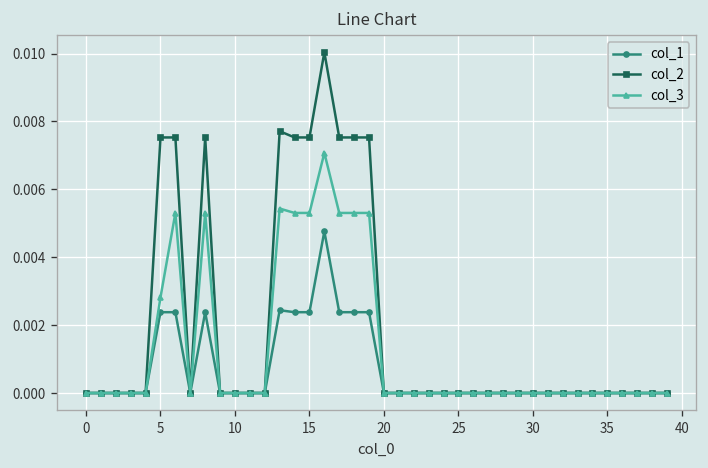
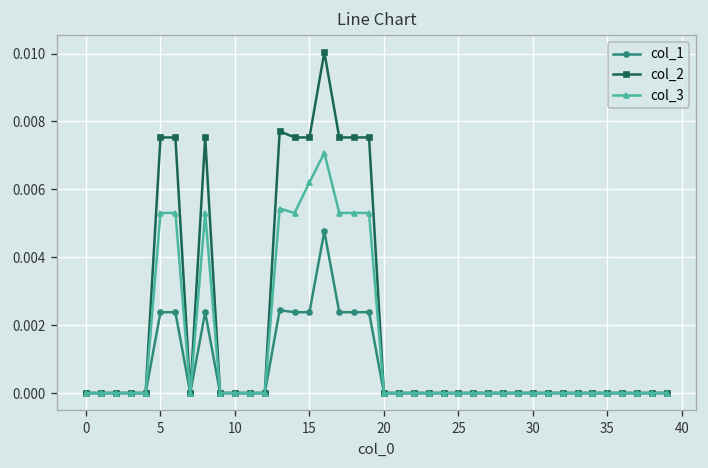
col_3, 5: 0.0028 -> 0.0053
col_3, 15: 0.0053 -> 0.0062
